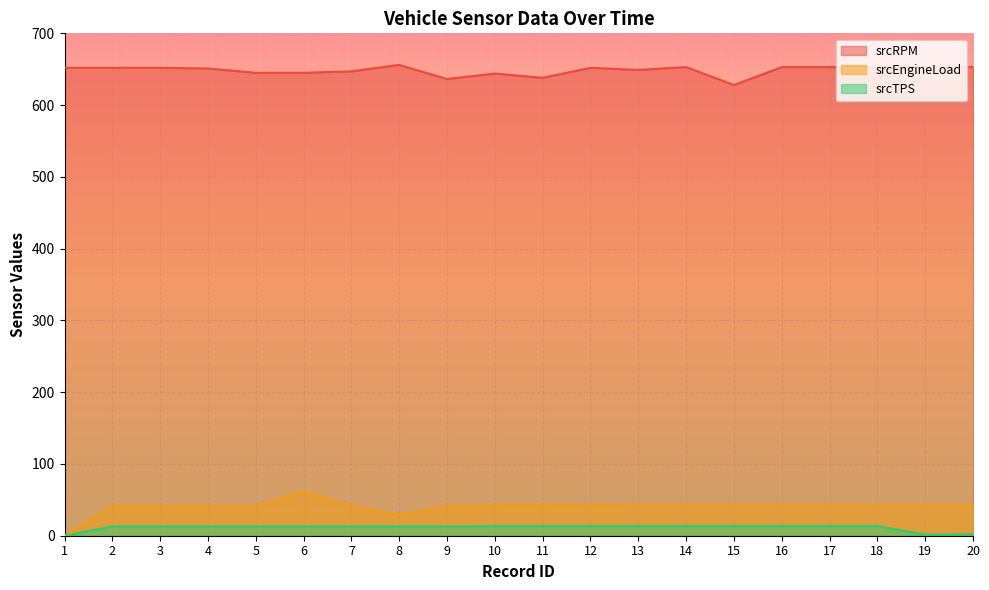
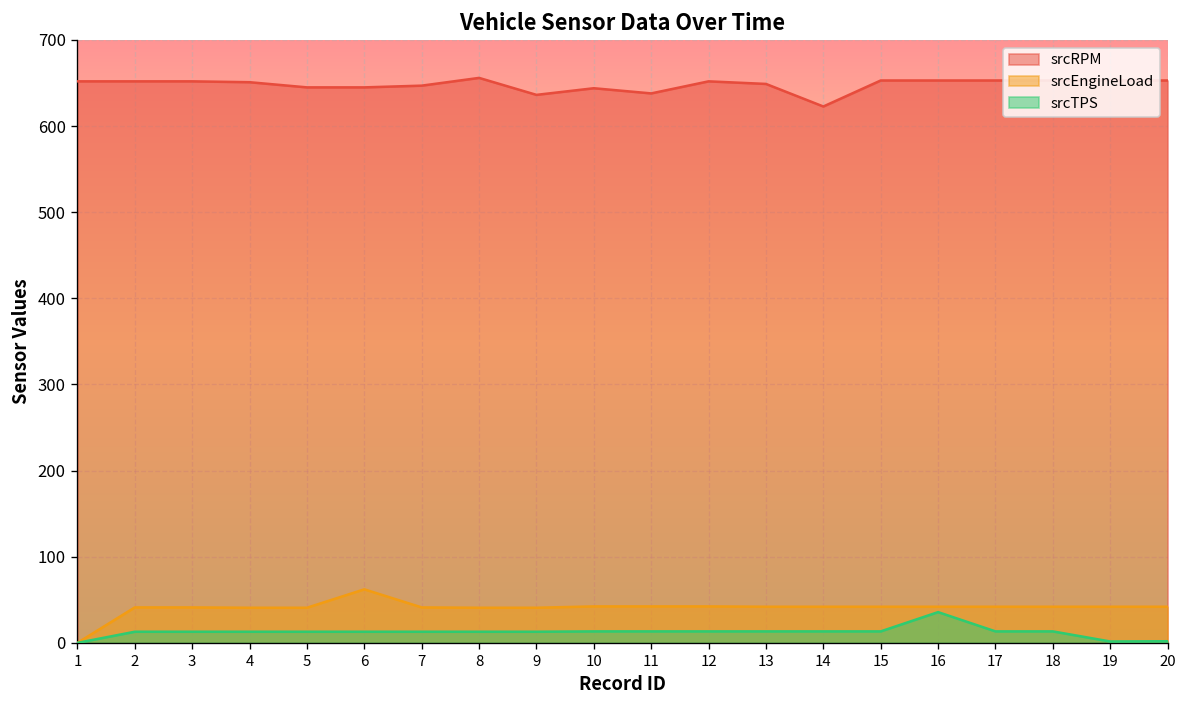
srcEngineLoad, 8: 30 -> 40
srcRPM, 14: 650 -> 620
srcRPM, 15: 630 -> 650
srcTPS, 16: 10 -> 40
